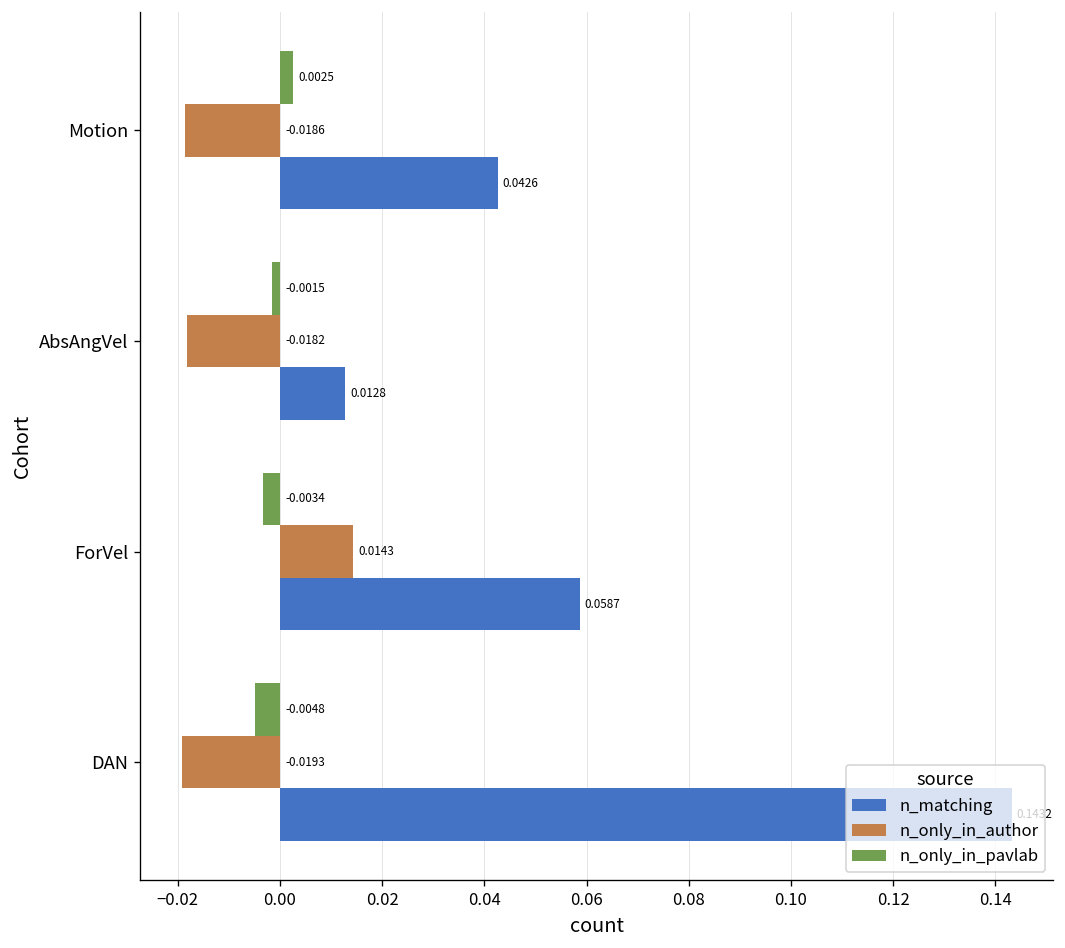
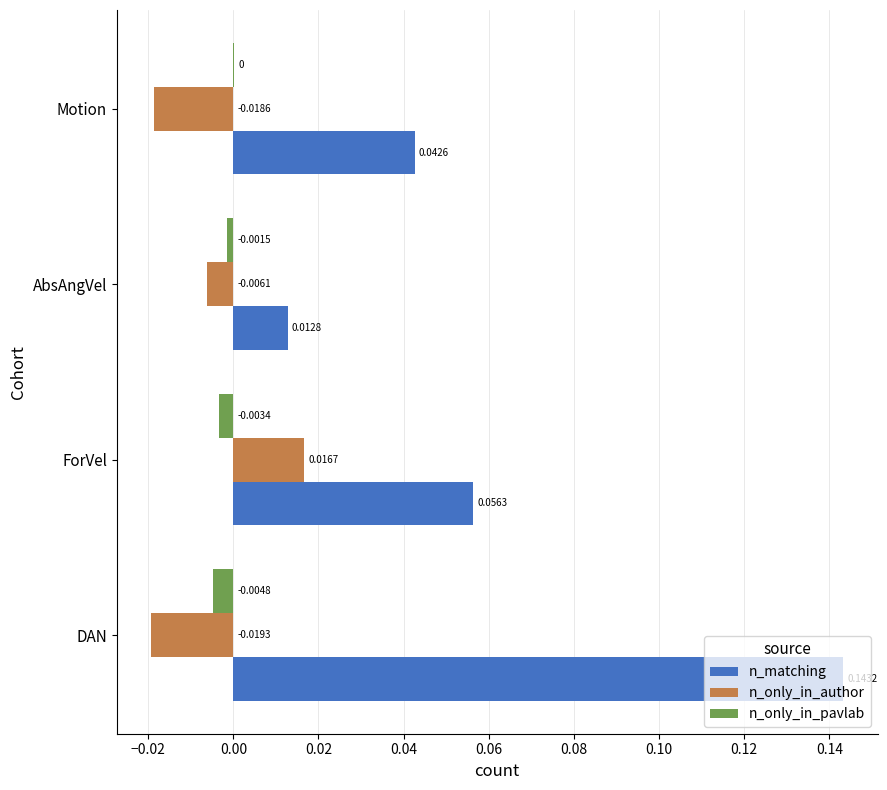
n_only_in_pavlab, Motion: 0.0025 -> 0
n_only_in_author, AbsAngVel: -0.0182 -> -0.0061
n_only_in_author, ForVel: 0.0143 -> 0.0167
n_matching, ForVel: 0.0587 -> 0.0563
